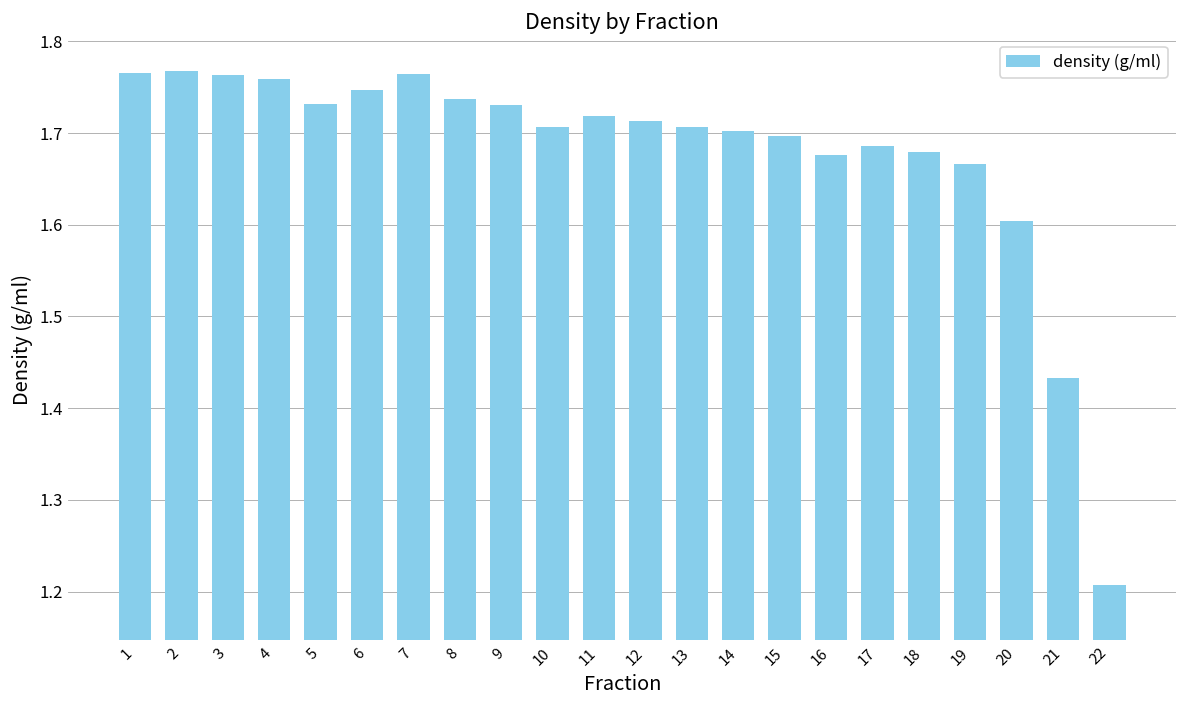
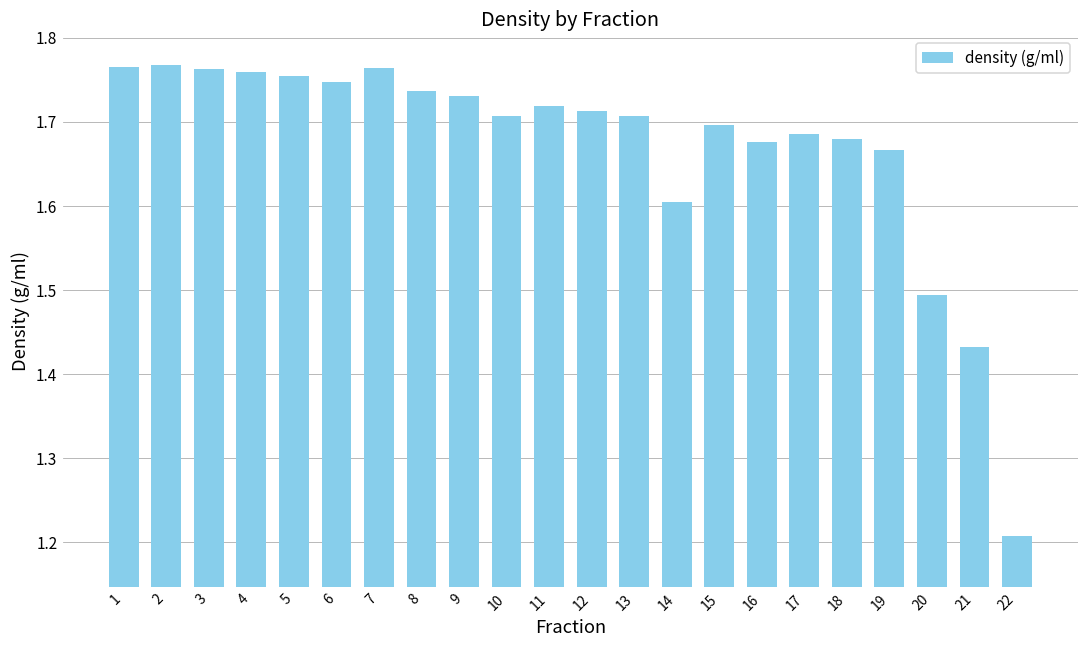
5: 1.73 -> 1.75
14: 1.70 -> 1.60
20: 1.60 -> 1.49
